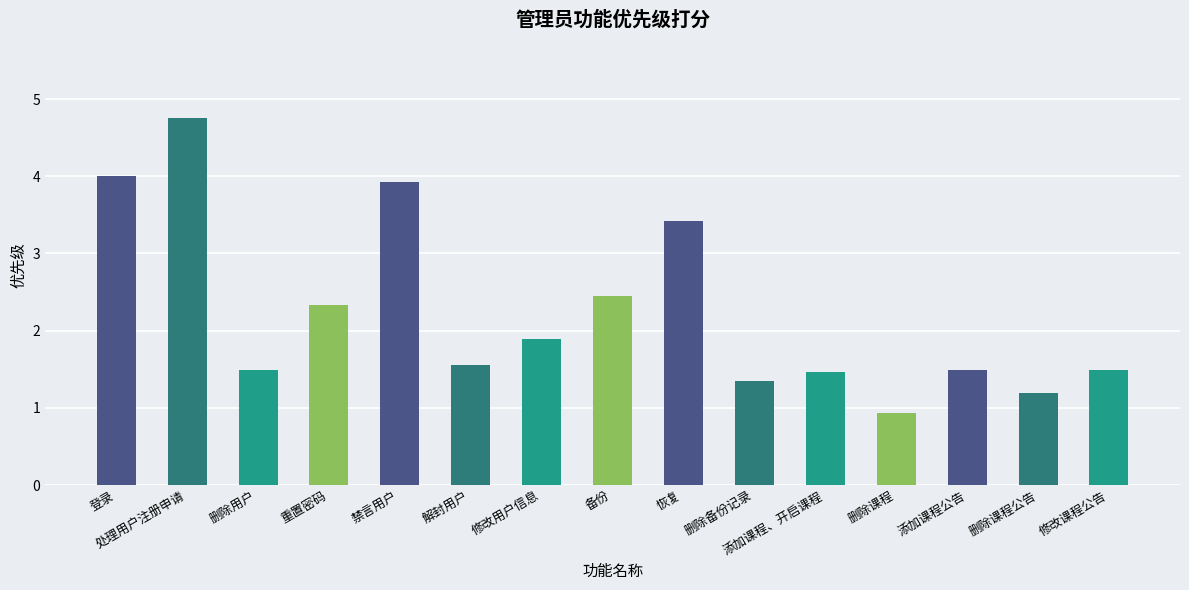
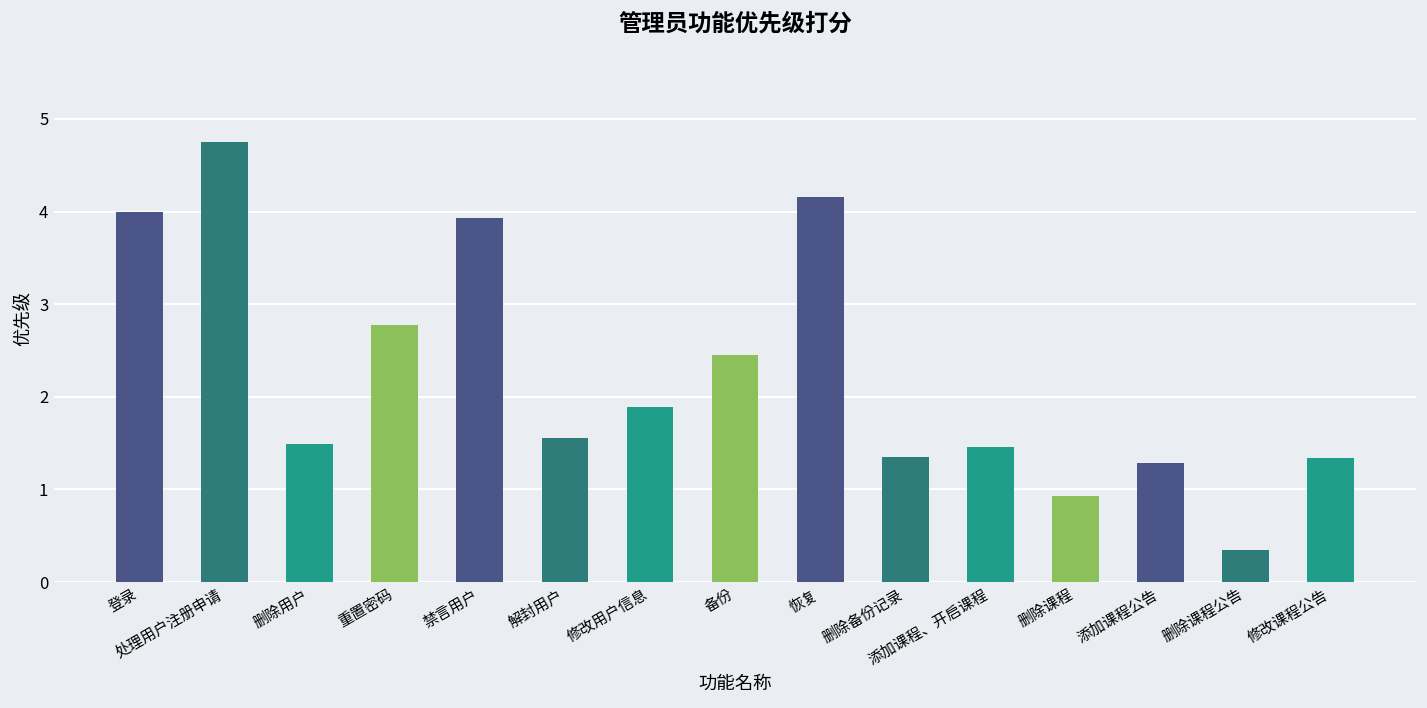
重置密码: 2.3 -> 2.8
恢复: 3.4 -> 4.2
添加课程公告: 1.5 -> 1.3
删除课程公告: 1.2 -> 0.4
修改课程公告: 1.5 -> 1.3
